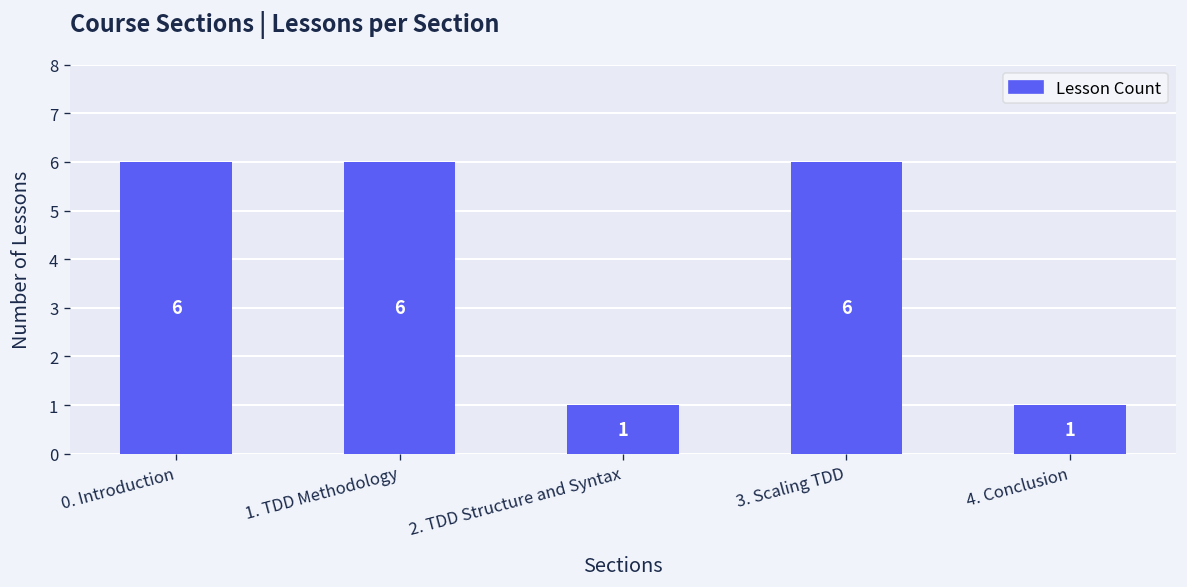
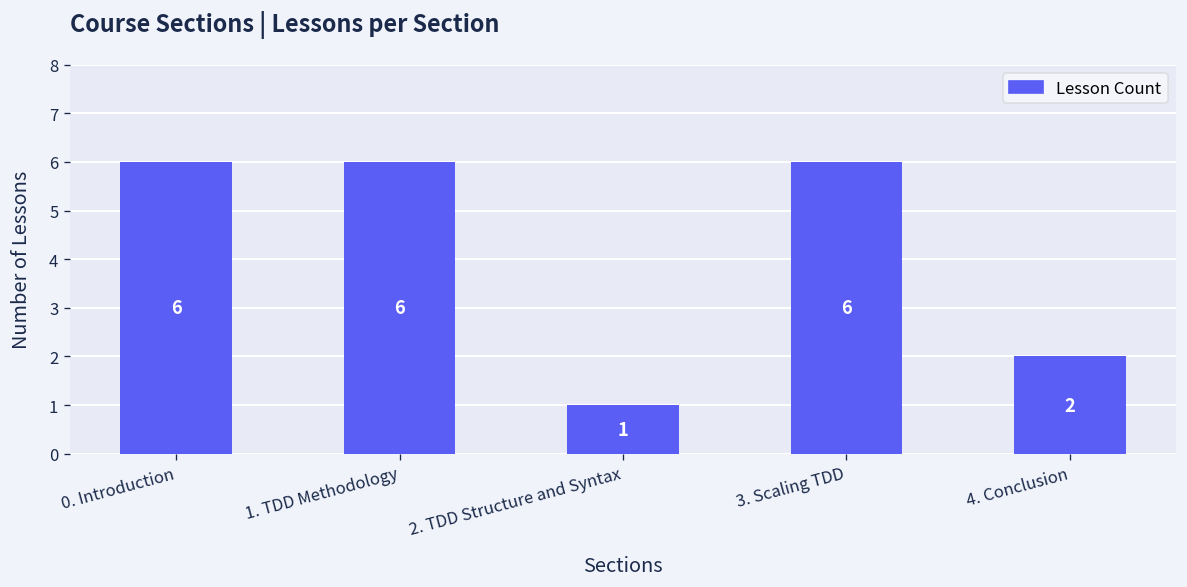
4. Conclusion: 1 -> 2
